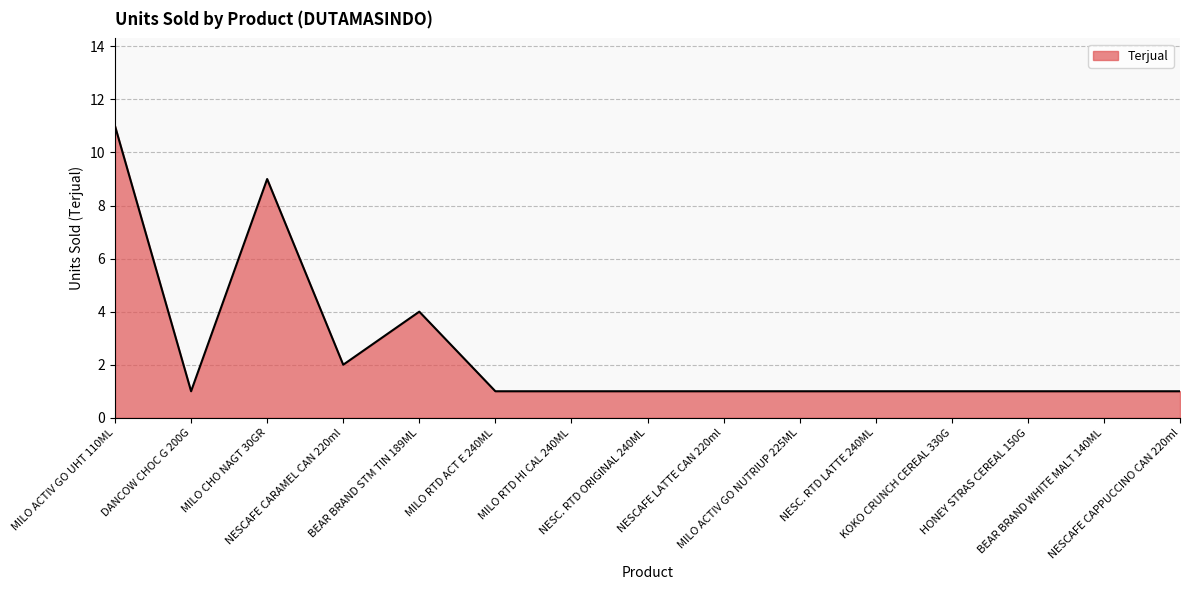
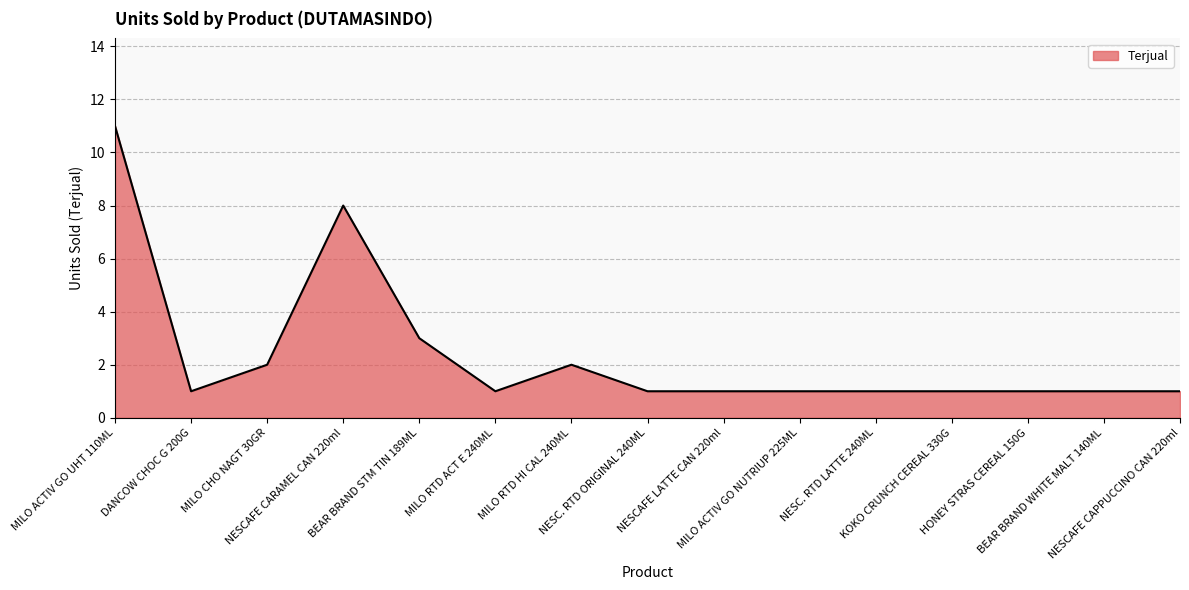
MILO CHO NAGT 30GR: 9 -> 2
NESCAFE CARAMEL CAN 220ml: 2 -> 8
BEAR BRAND STM TIN 189ML: 4 -> 3
MILO RTD HI CAL 240ML: 1 -> 2
